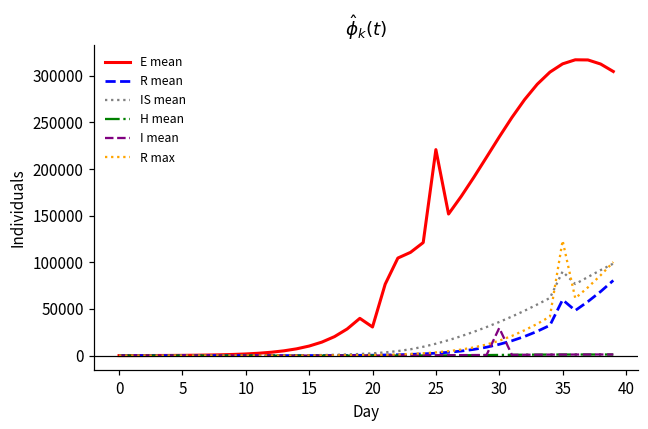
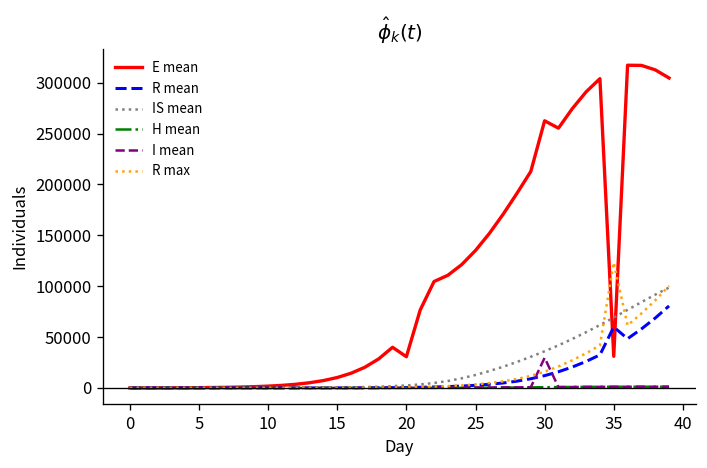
E mean, 25: 220000 -> 140000
E mean, 30: 230000 -> 260000
E mean, 35: 310000 -> 30000
IS mean, 35: 90000 -> 70000
